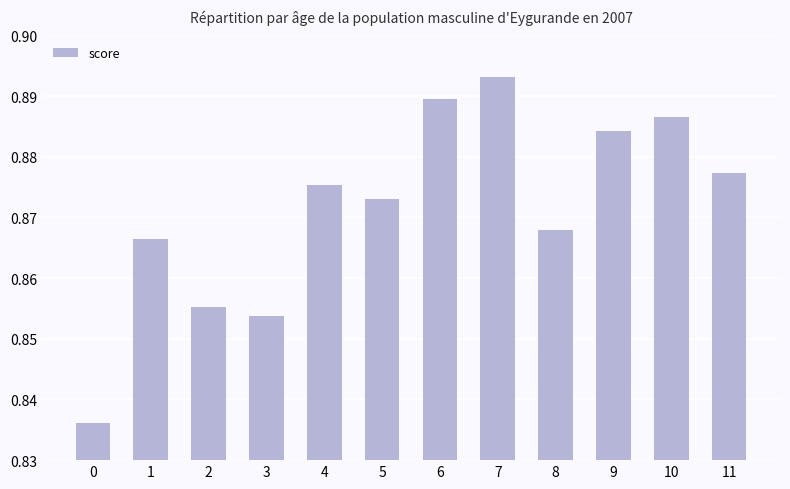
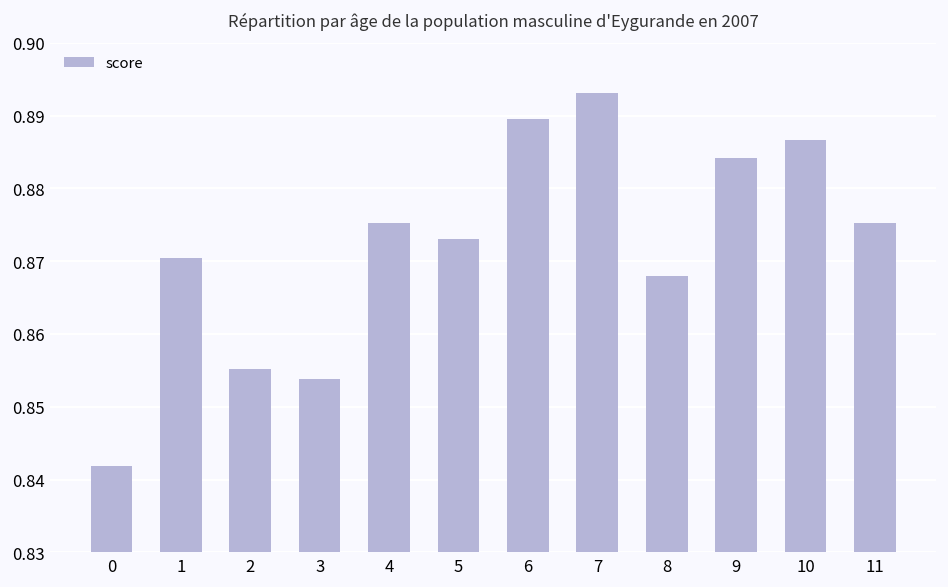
0: 0.836 -> 0.842
1: 0.866 -> 0.870
11: 0.877 -> 0.875
